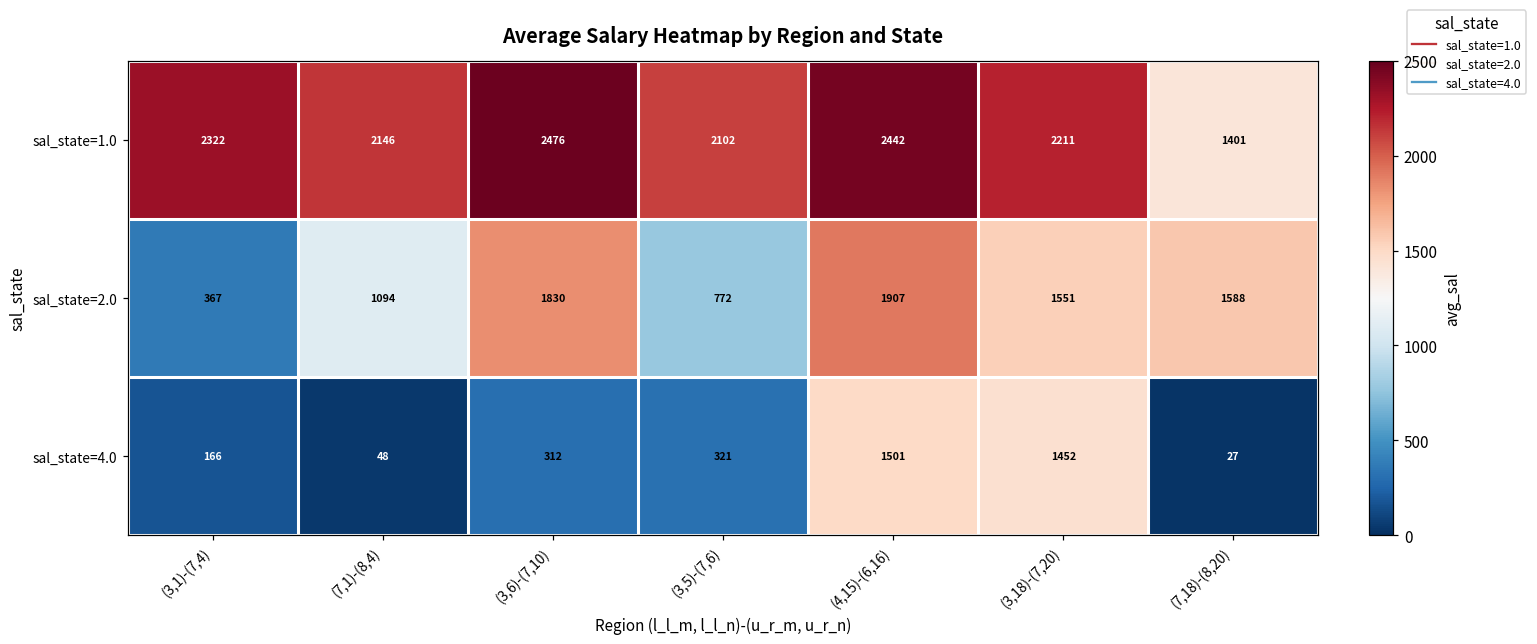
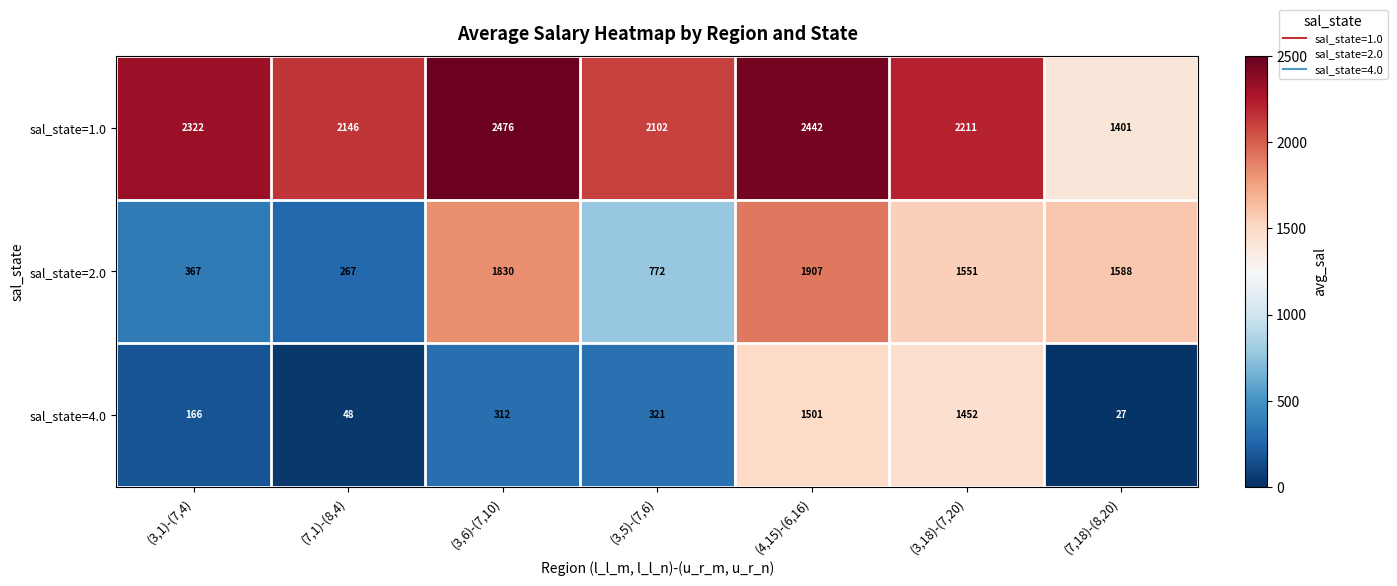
sal_state=2.0, (7,1)-(8,4): 1094 -> 267
